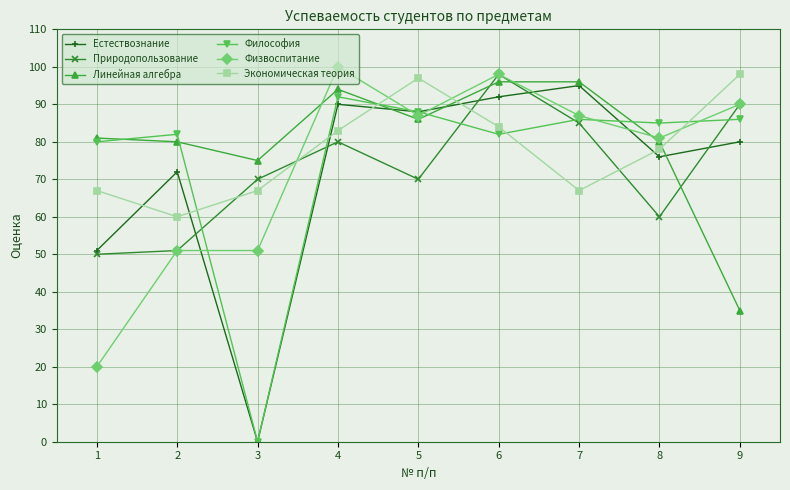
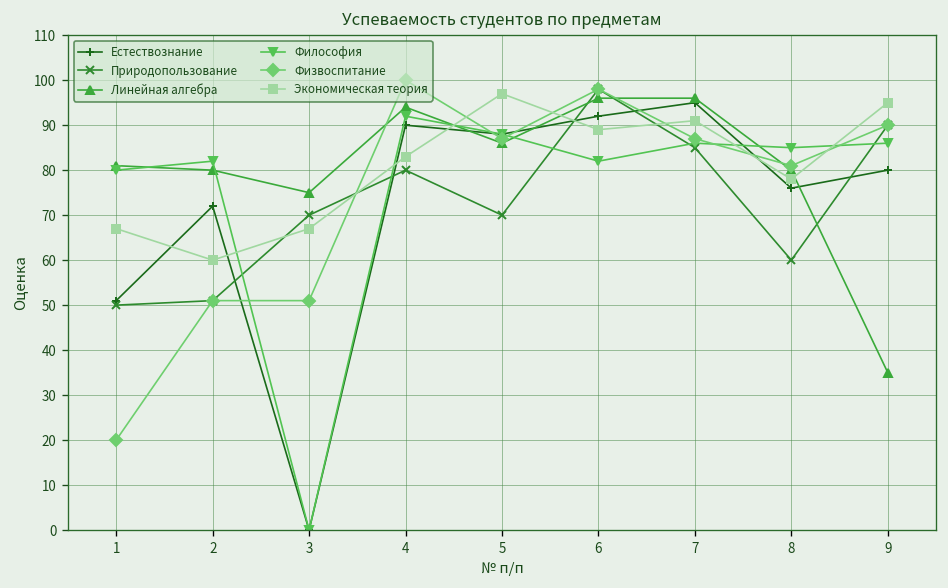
Экономическая теория, 6: 84 -> 89
Экономическая теория, 7: 67 -> 91
Экономическая теория, 9: 98 -> 95
